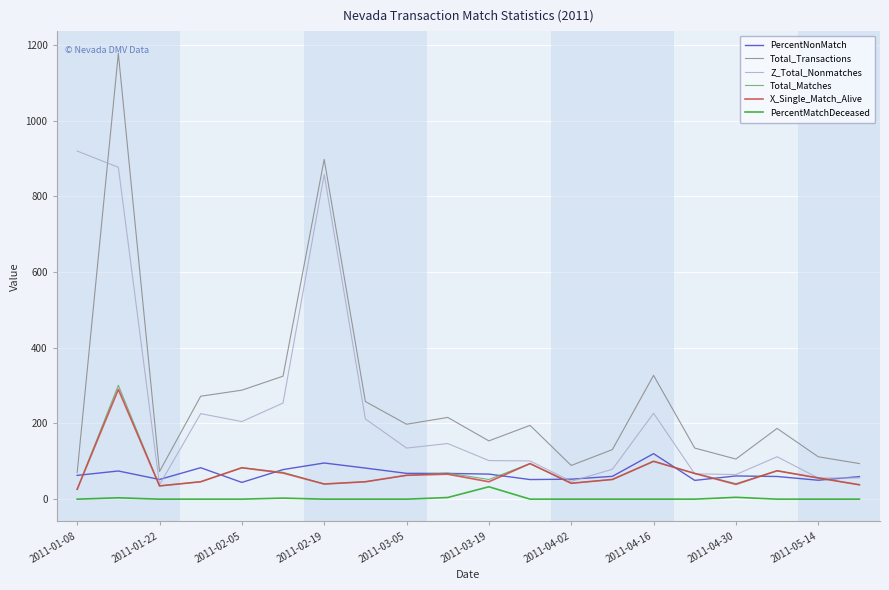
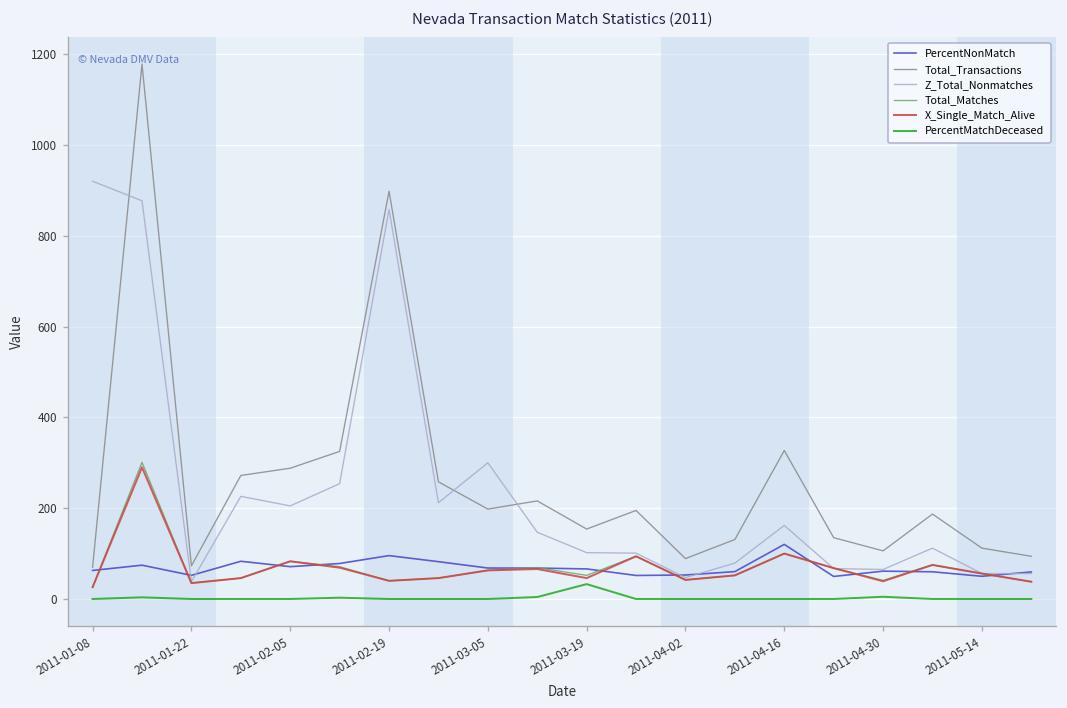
PercentNonMatch, 2011-02-05: 40 -> 70
Z_Total_Nonmatches, 2011-03-05: 140 -> 300
Z_Total_Nonmatches, 2011-04-16: 230 -> 160
